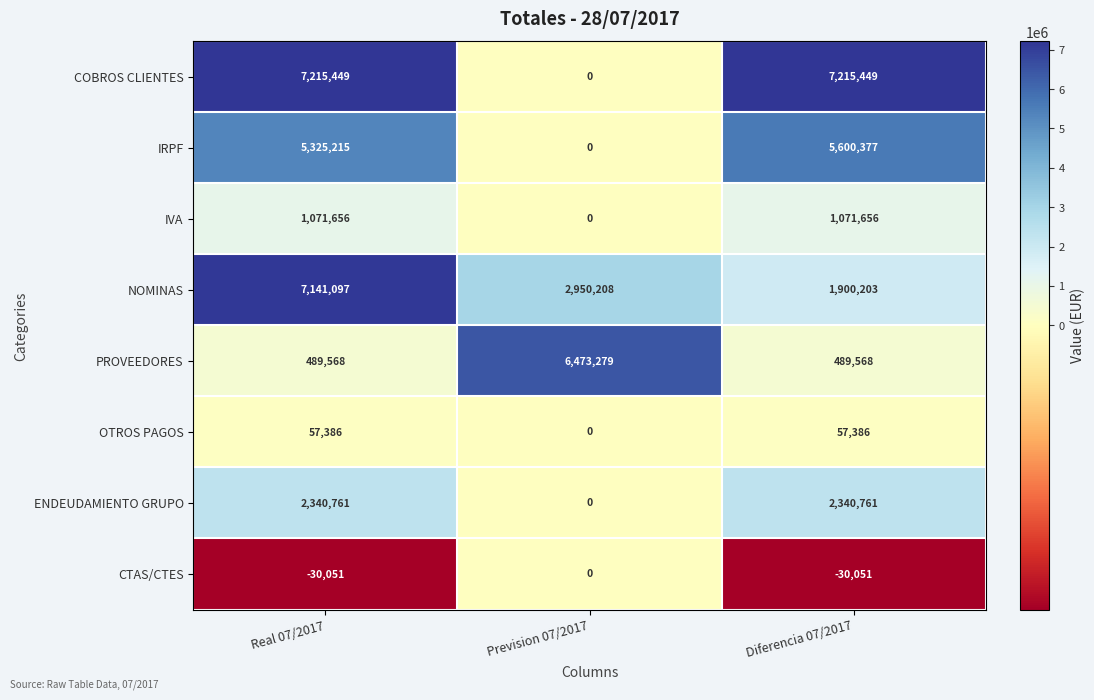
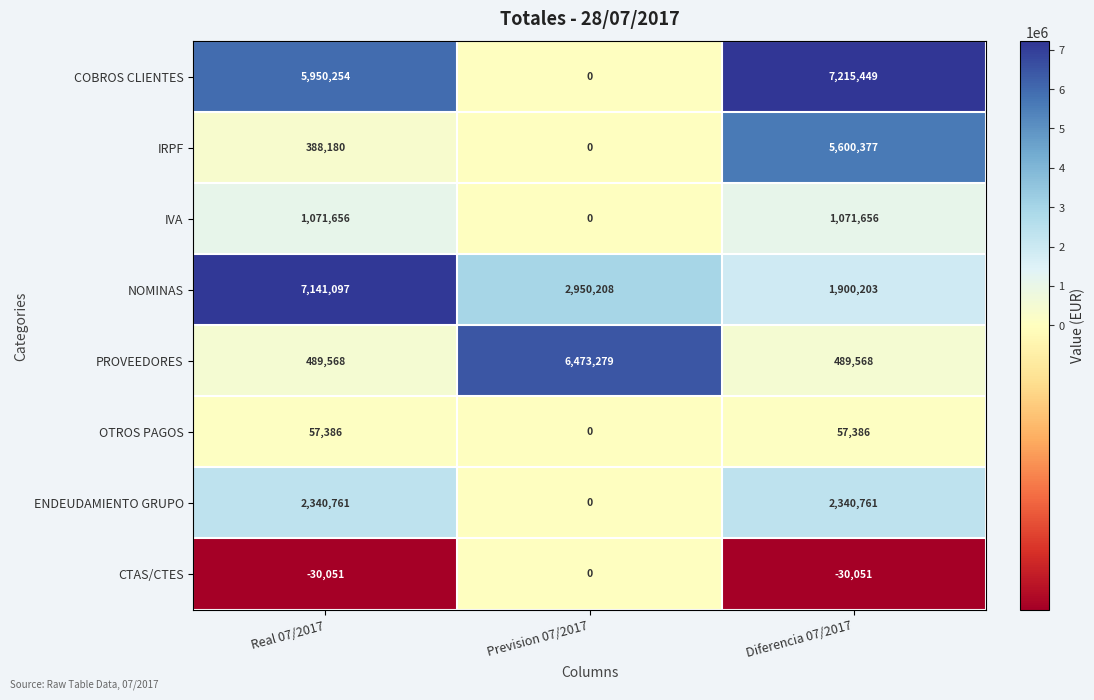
COBROS CLIENTES, Real 07/2017: 7,215,449 -> 5,950,254
IRPF, Real 07/2017: 5,325,215 -> 388,180
